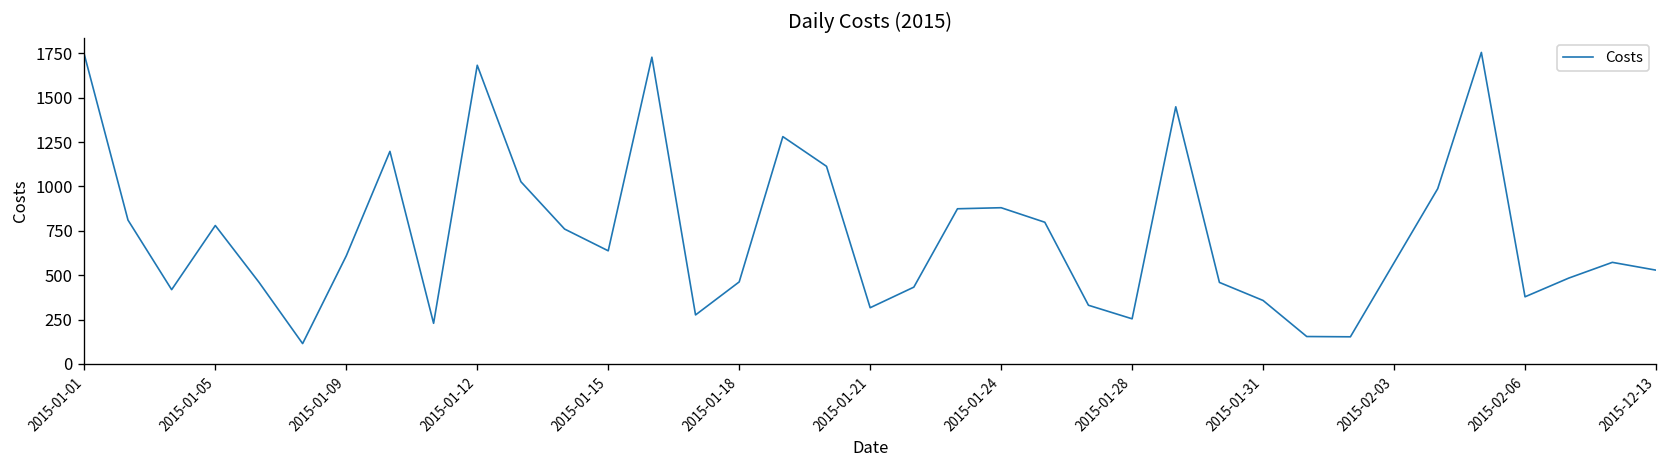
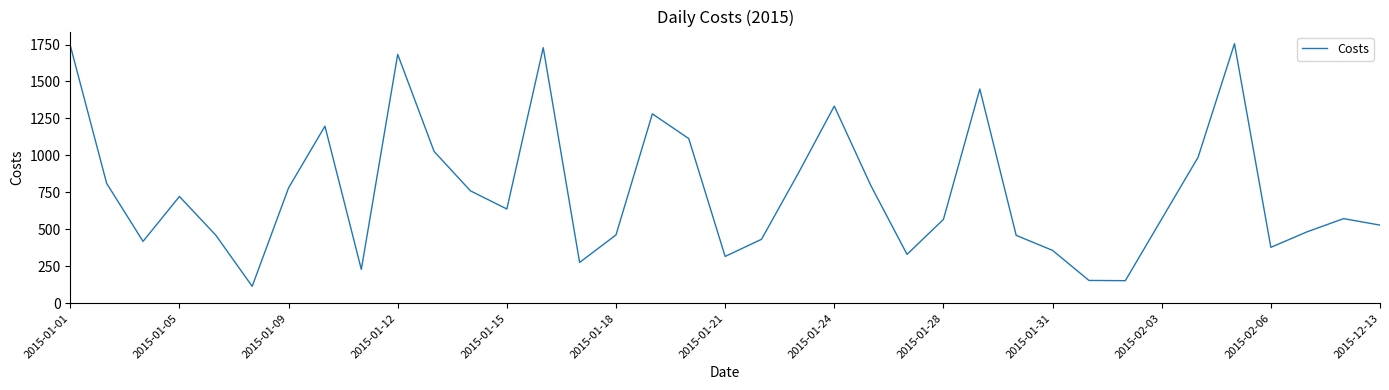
2015-01-05: 780 -> 720
2015-01-09: 610 -> 780
2015-01-24: 880 -> 1330
2015-01-28: 250 -> 570
